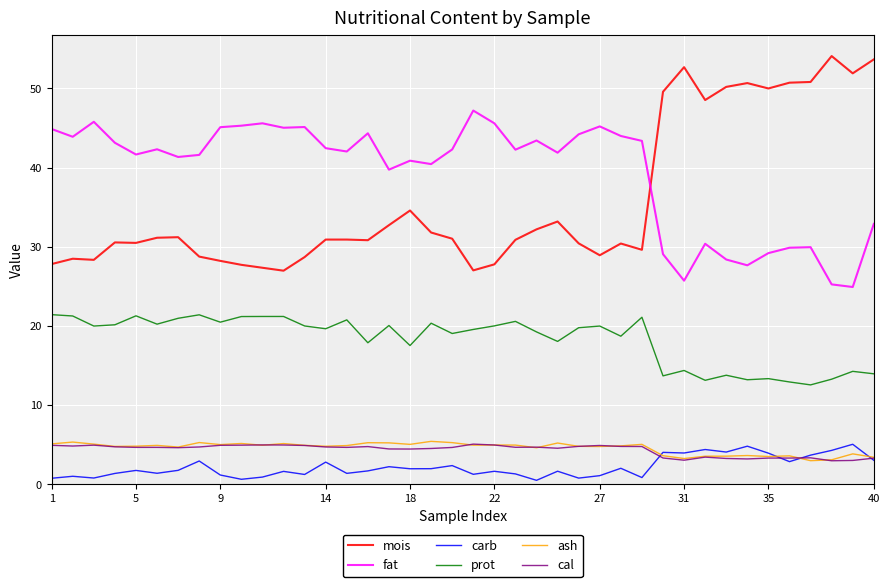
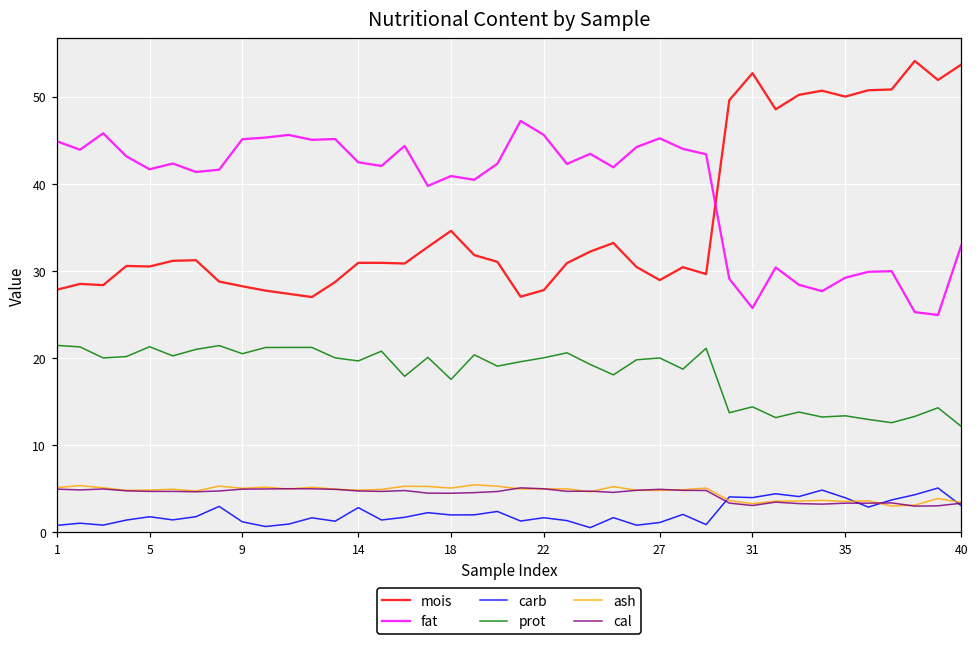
prot, 40: 14 -> 12
